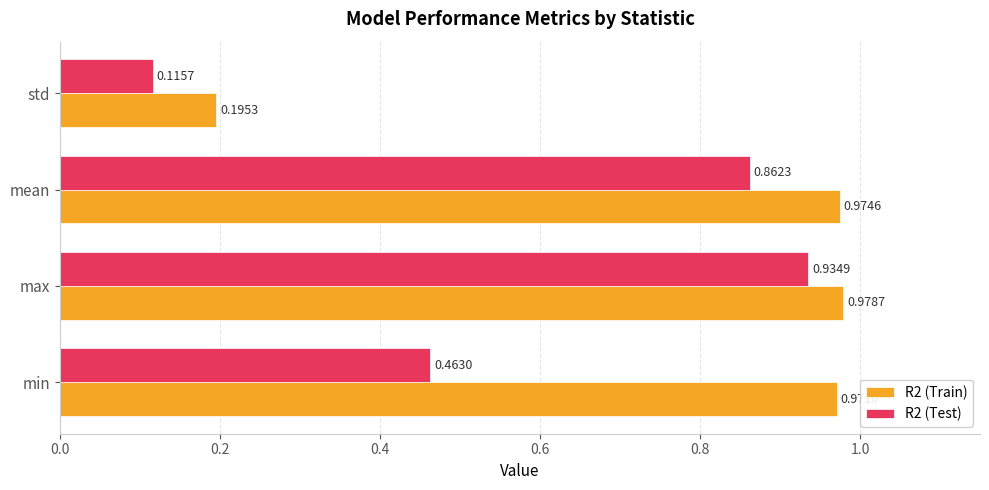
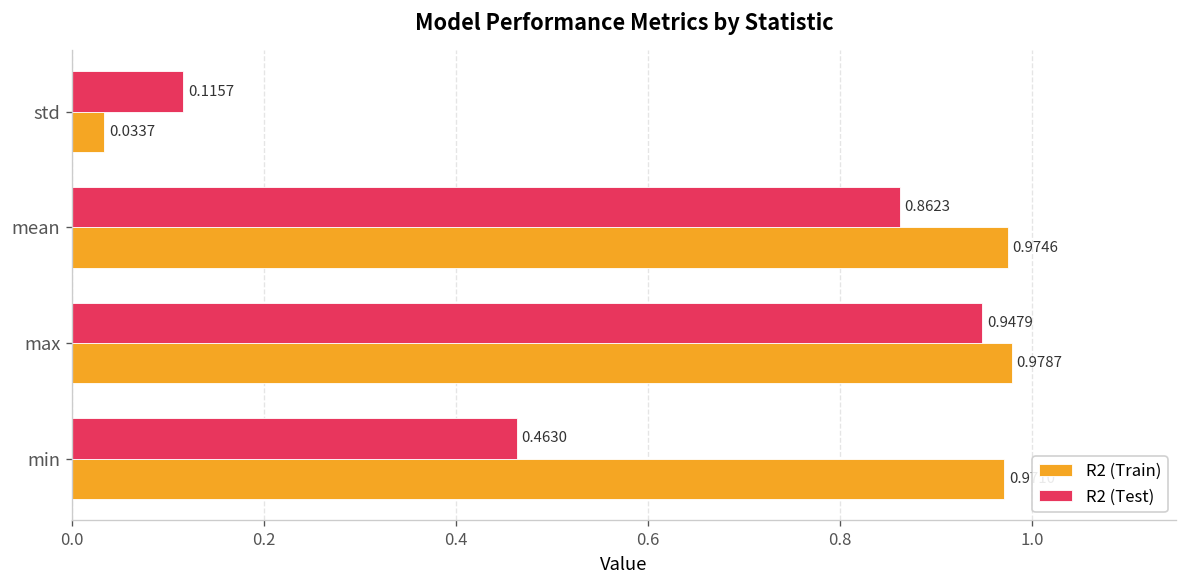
R2 (Train), std: 0.1953 -> 0.0337
R2 (Test), max: 0.9349 -> 0.9479
